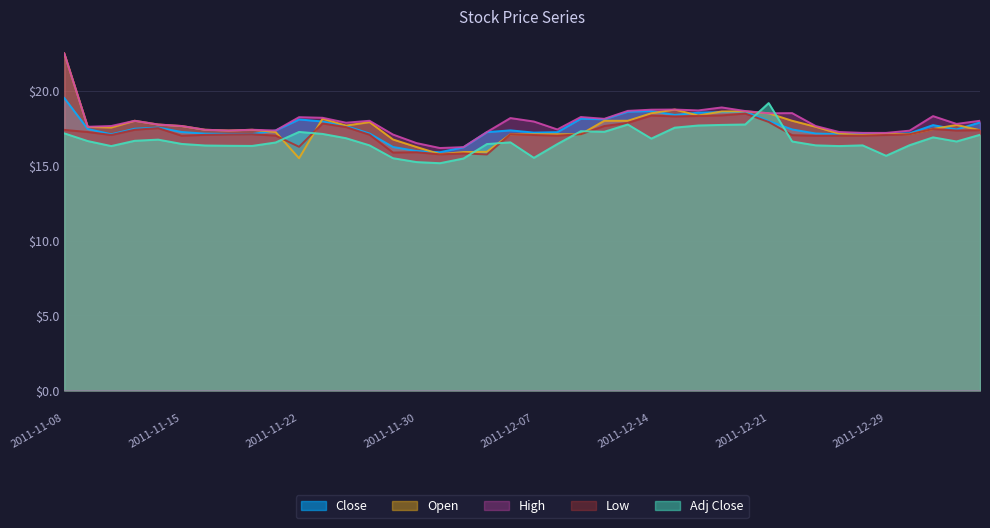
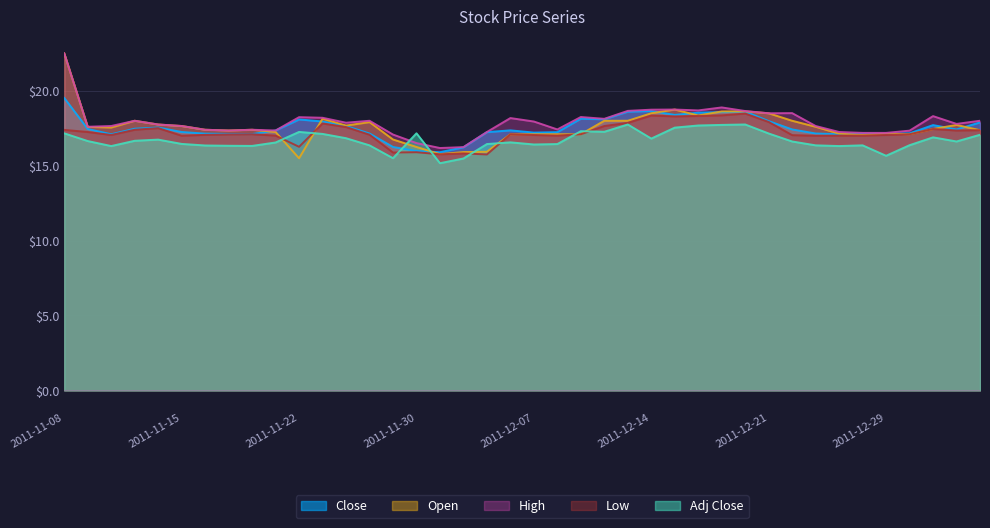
Adj Close, 2011-11-30: $15.2 -> $17.2
Adj Close, 2011-12-07: $15.5 -> $16.4
Adj Close, 2011-12-21: $19.2 -> $17.2
